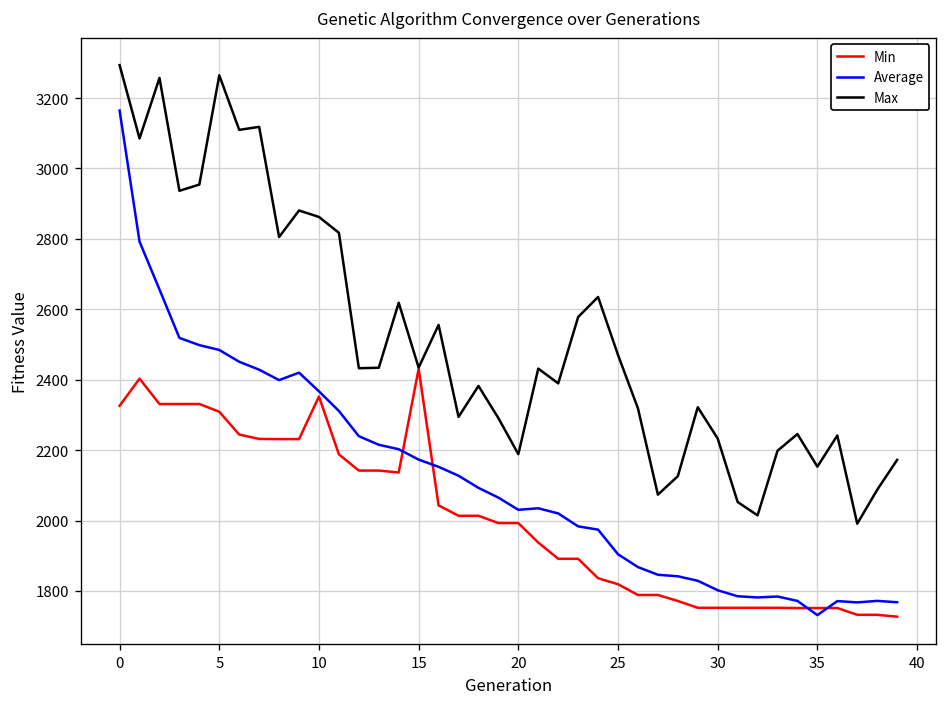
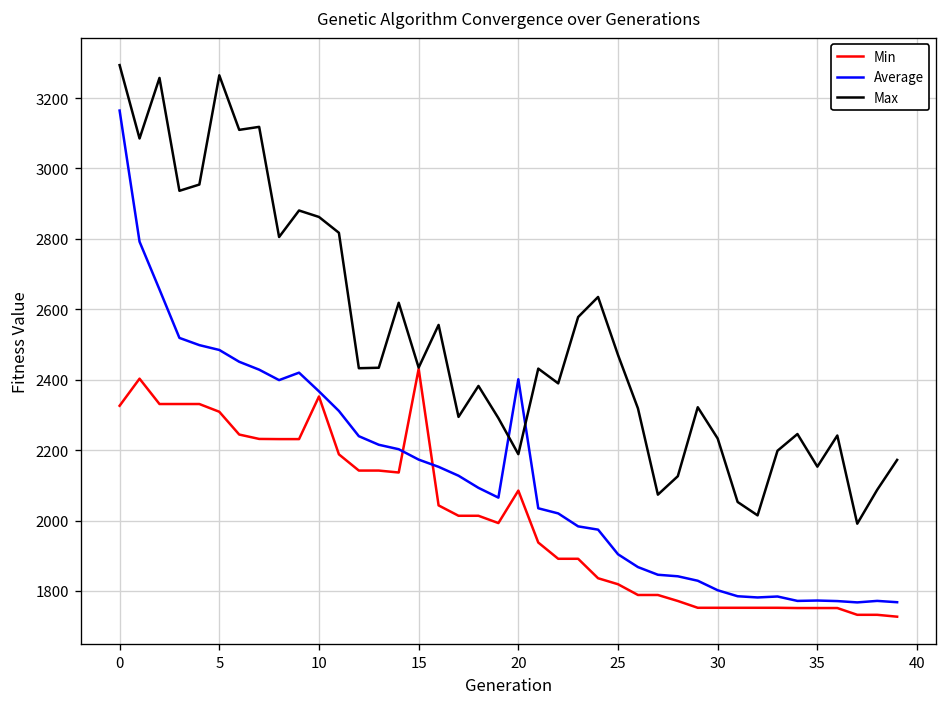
Min, 20: 1990 -> 2080
Average, 20: 2030 -> 2400
Average, 35: 1730 -> 1770
